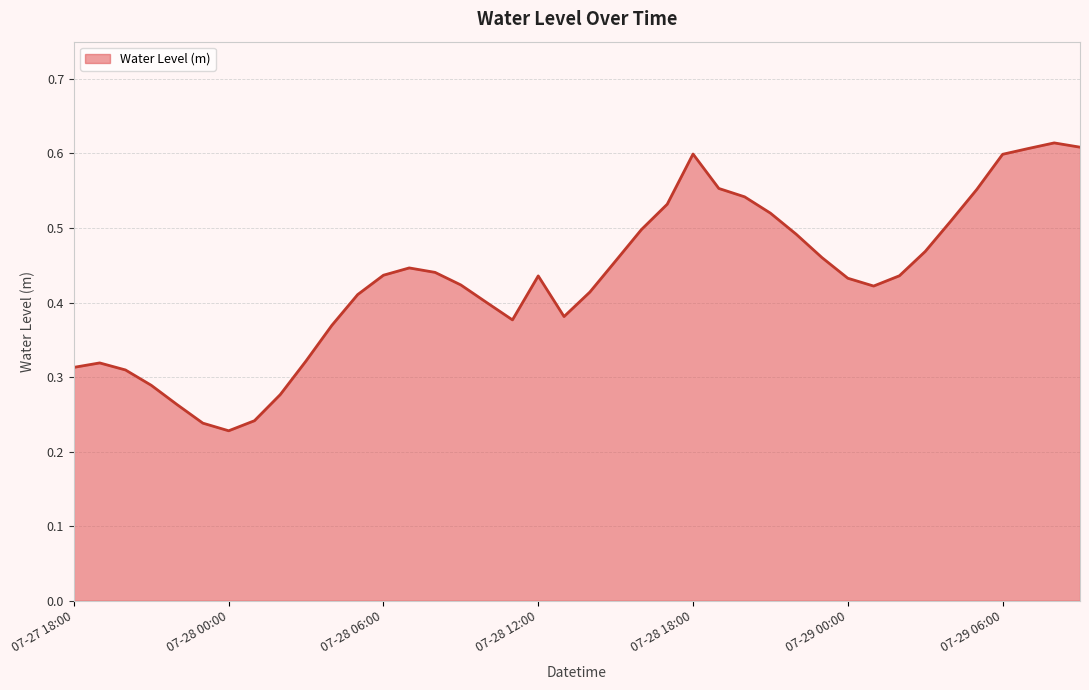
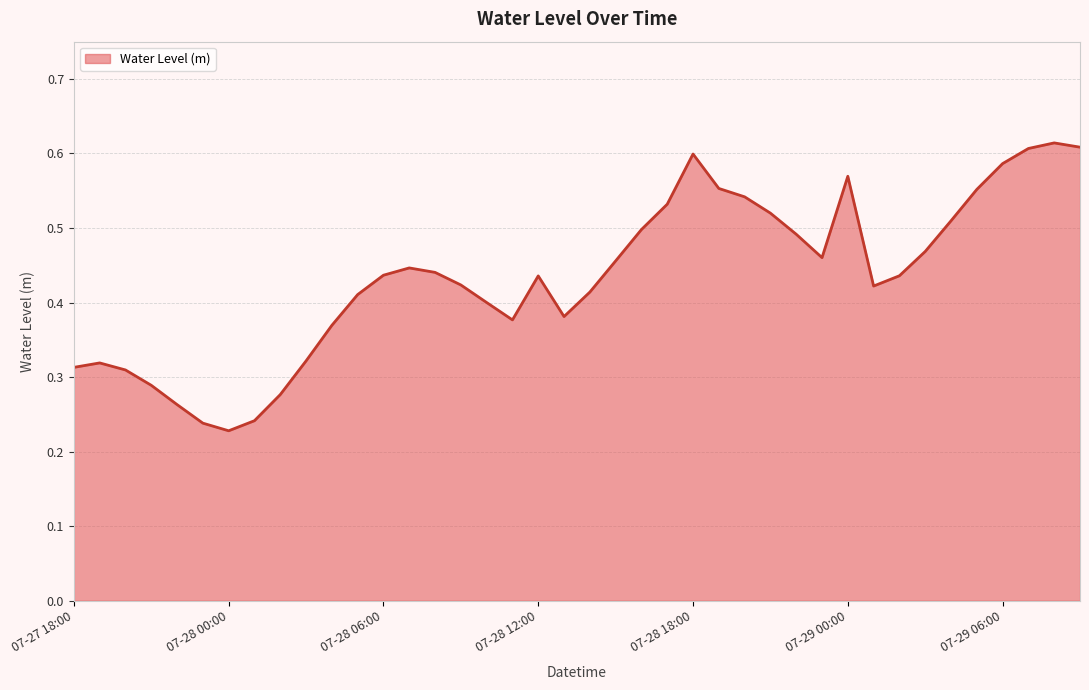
07-29 00:00: 0.43 -> 0.57
07-29 06:00: 0.60 -> 0.59
